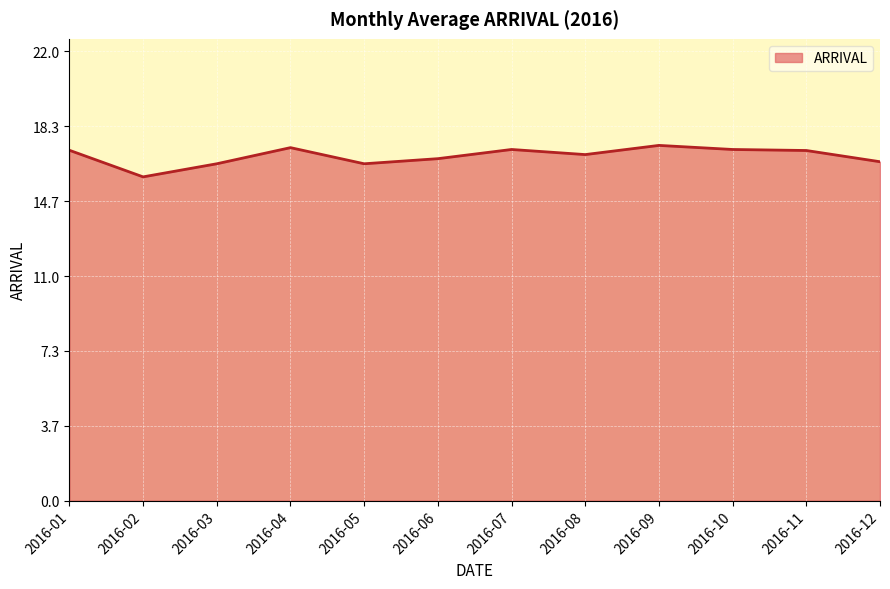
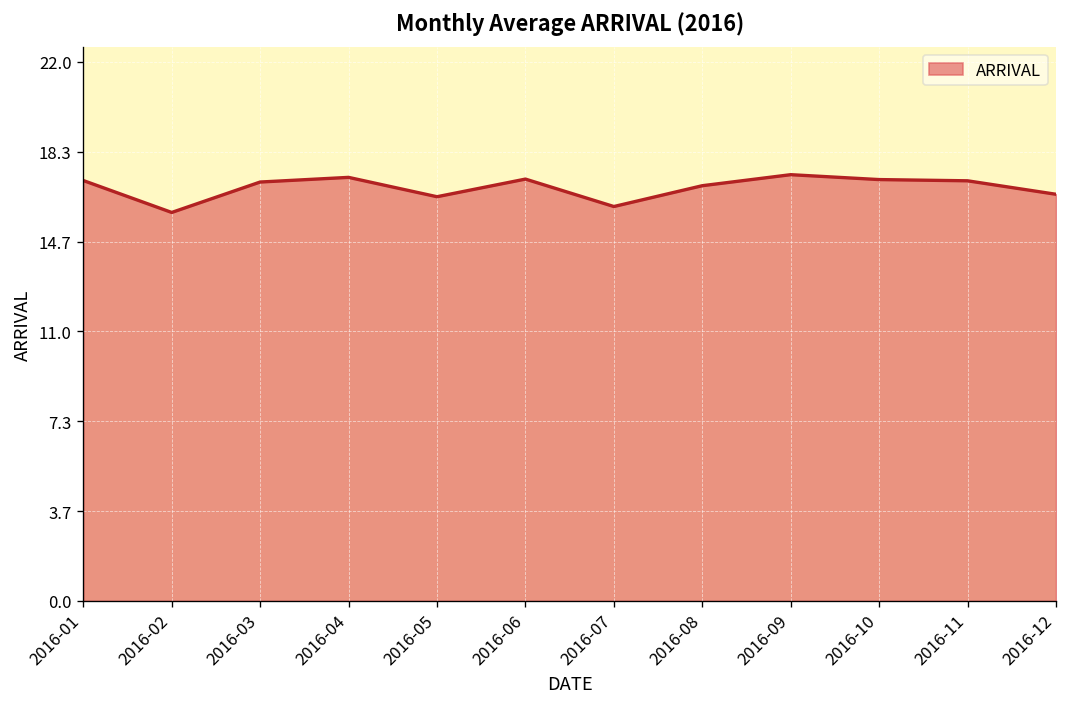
2016-03: 16.5 -> 17.1
2016-06: 16.8 -> 17.2
2016-07: 17.2 -> 16.1
